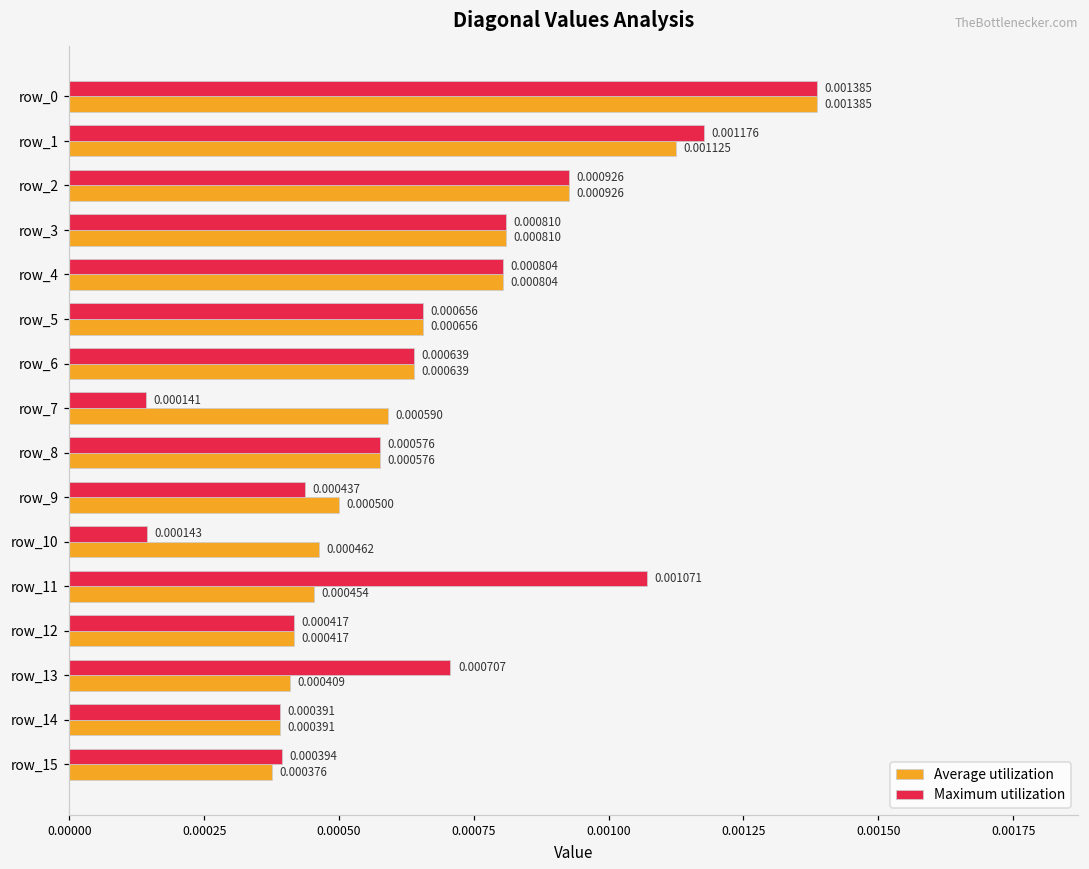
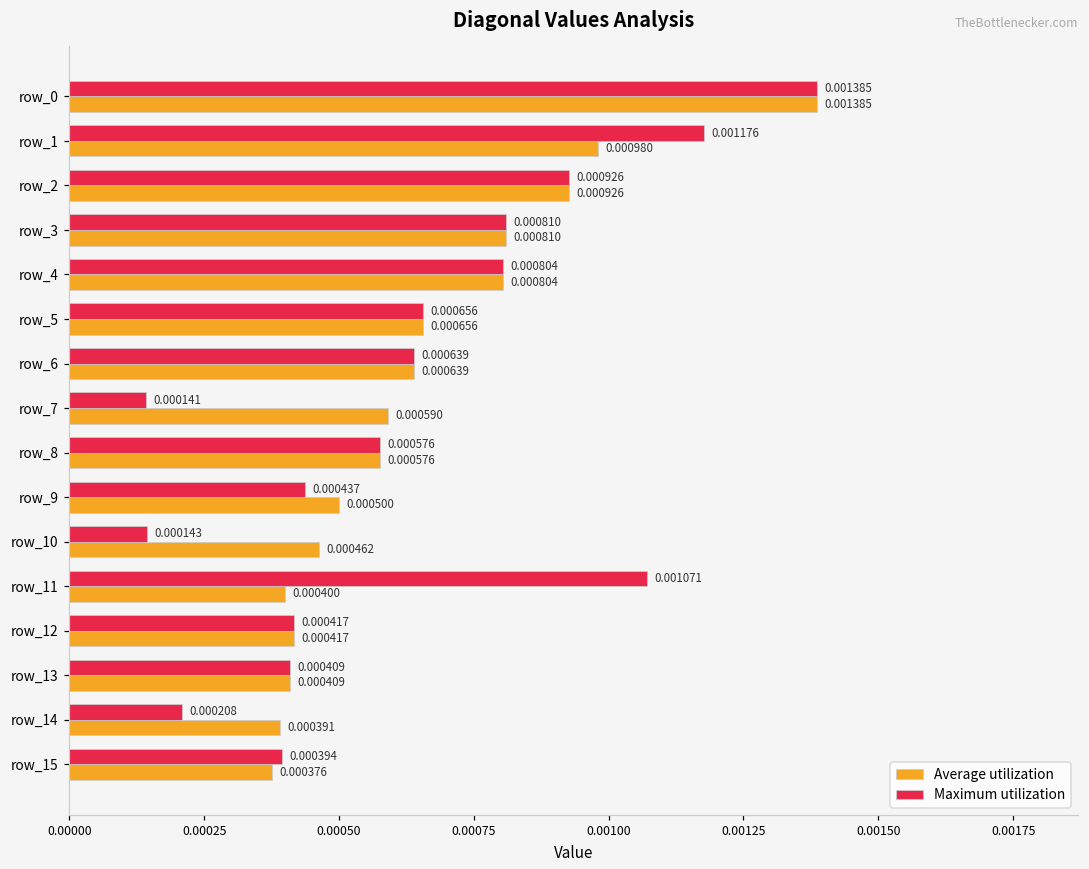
Average utilization, row_1: 0.001125 -> 0.000980
Average utilization, row_11: 0.000454 -> 0.000400
Maximum utilization, row_13: 0.000707 -> 0.000409
Maximum utilization, row_14: 0.000391 -> 0.000208
